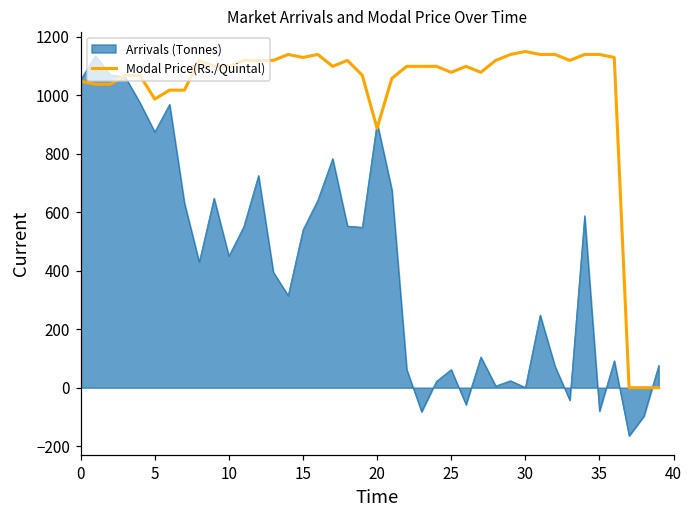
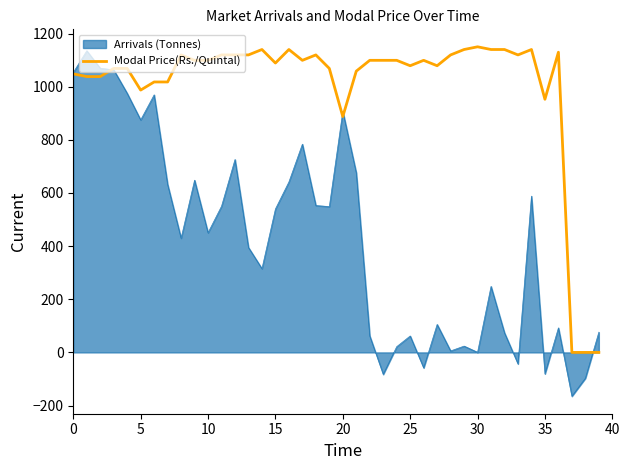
Modal Price(Rs./Quintal), 15: 1130 -> 1090
Modal Price(Rs./Quintal), 35: 1140 -> 950
